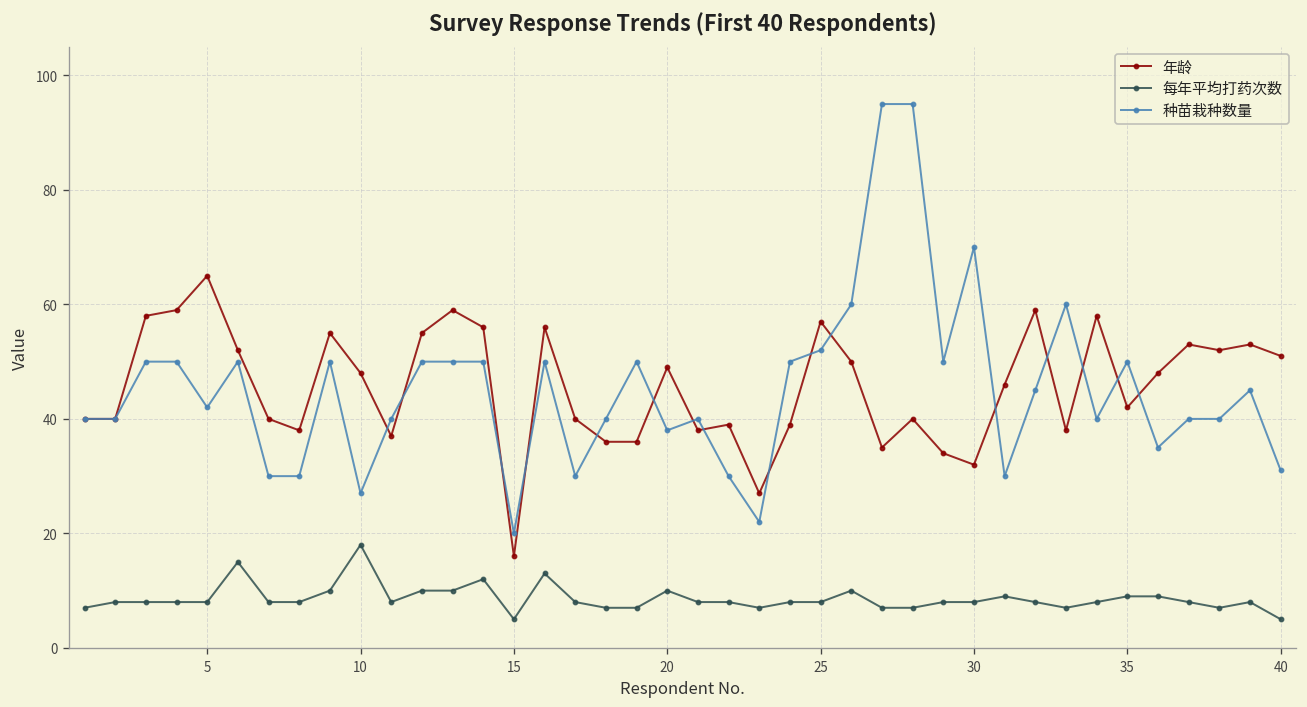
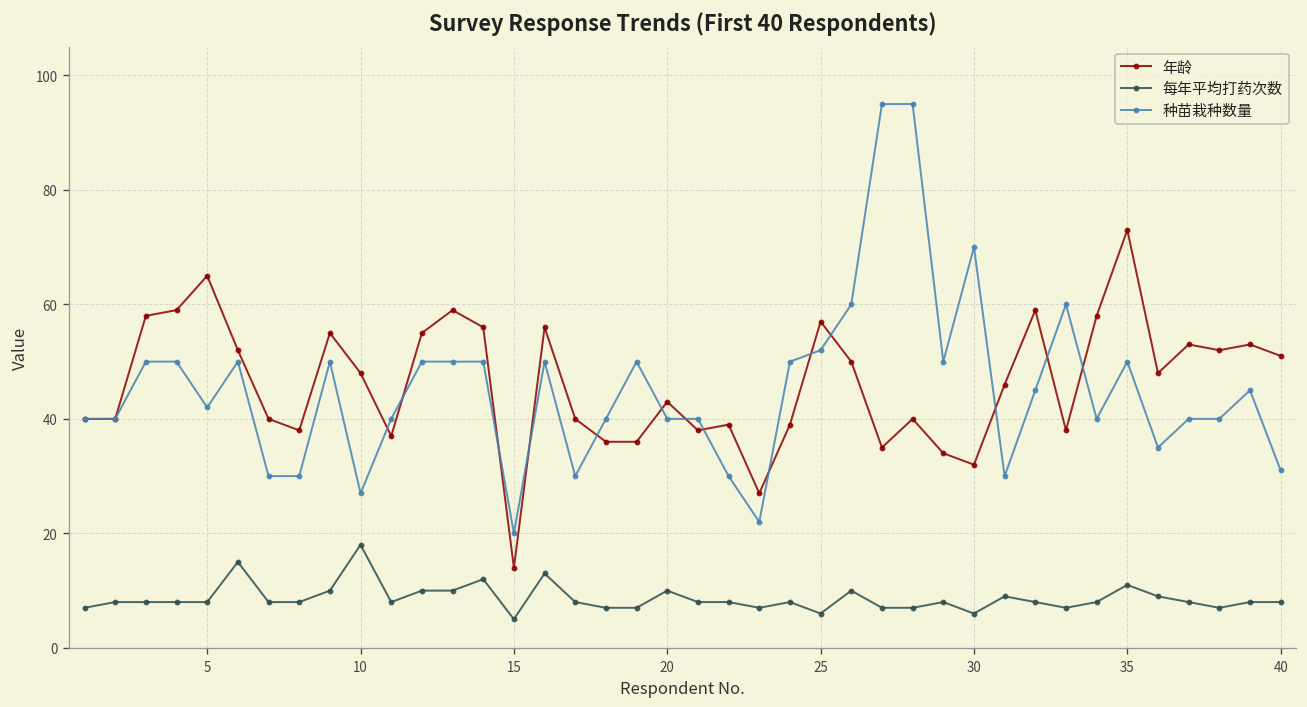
年龄, 15: 16 -> 14
年龄, 20: 49 -> 43
种苗栽种数量, 20: 38 -> 40
每年平均打药次数, 25: 8 -> 6
每年平均打药次数, 30: 8 -> 6
年龄, 35: 42 -> 73
每年平均打药次数, 35: 9 -> 11
每年平均打药次数, 40: 5 -> 8
